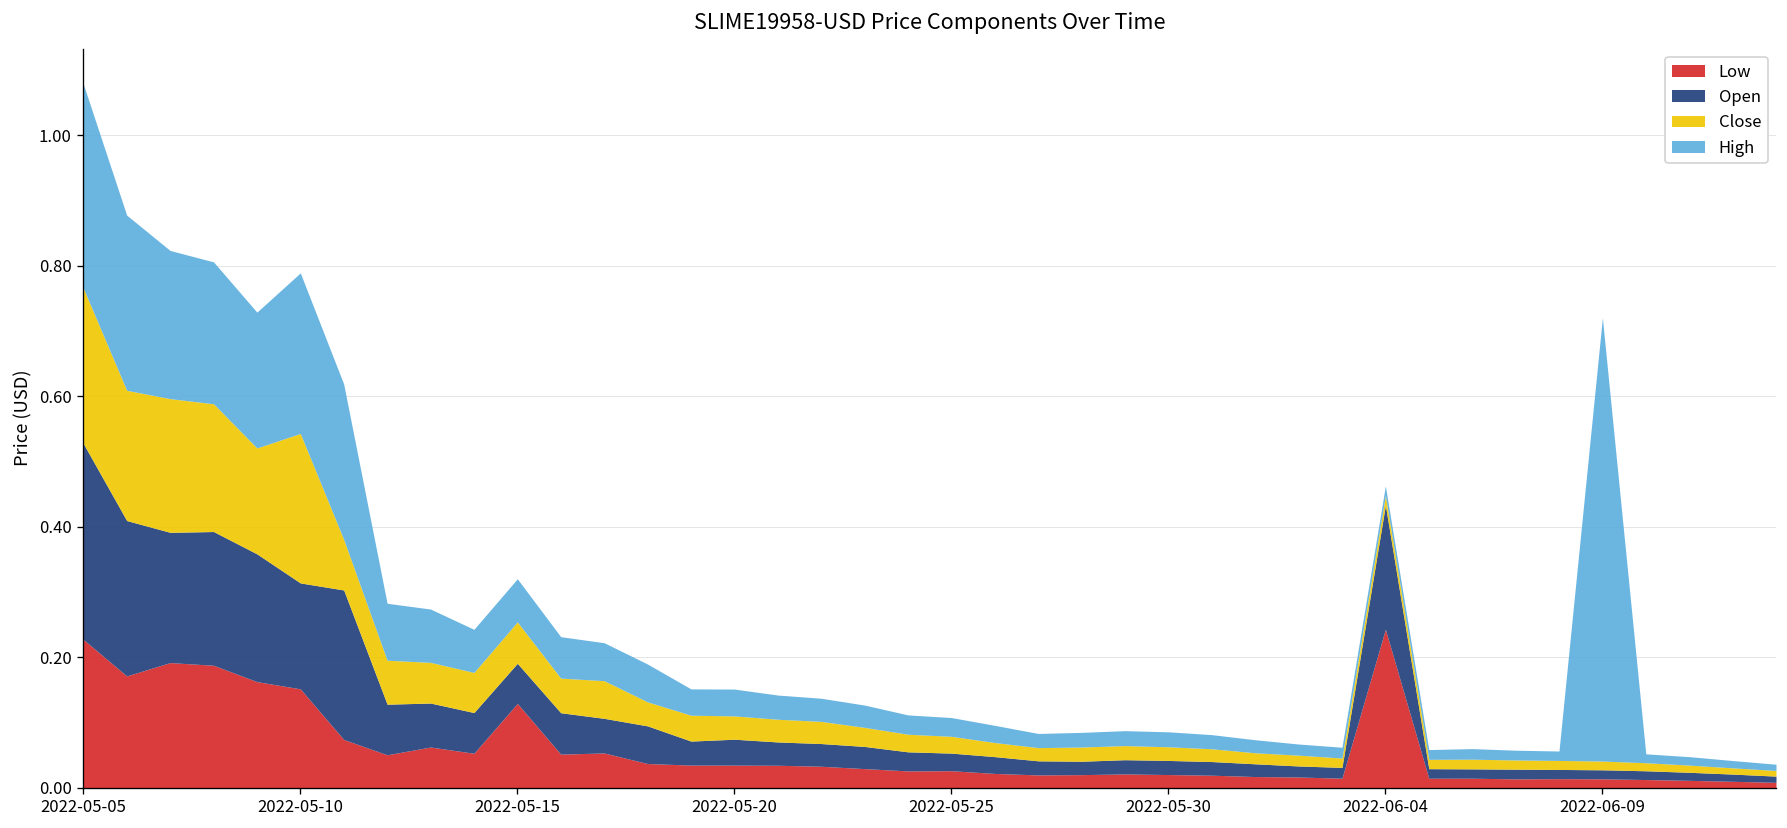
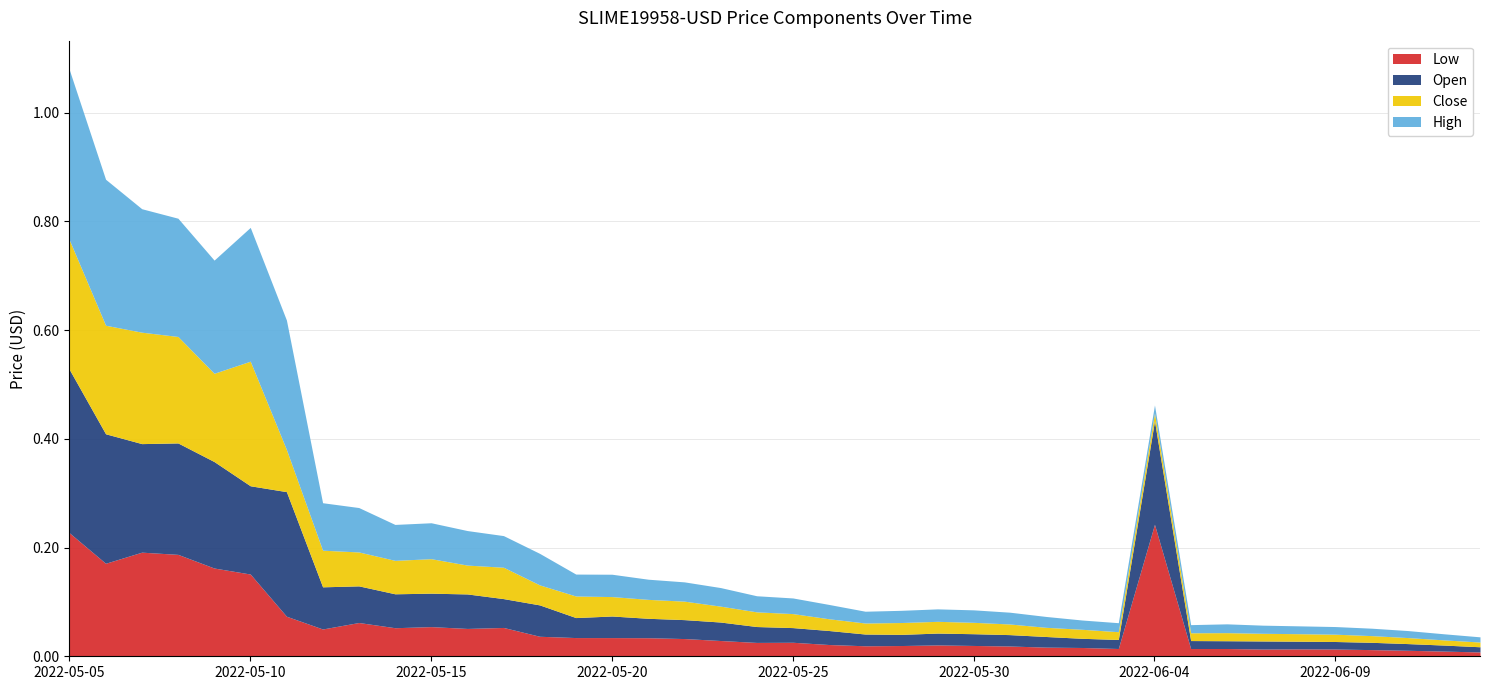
Low, 2022-05-15: 0.13 -> 0.05
High, 2022-06-09: 0.68 -> 0.01
